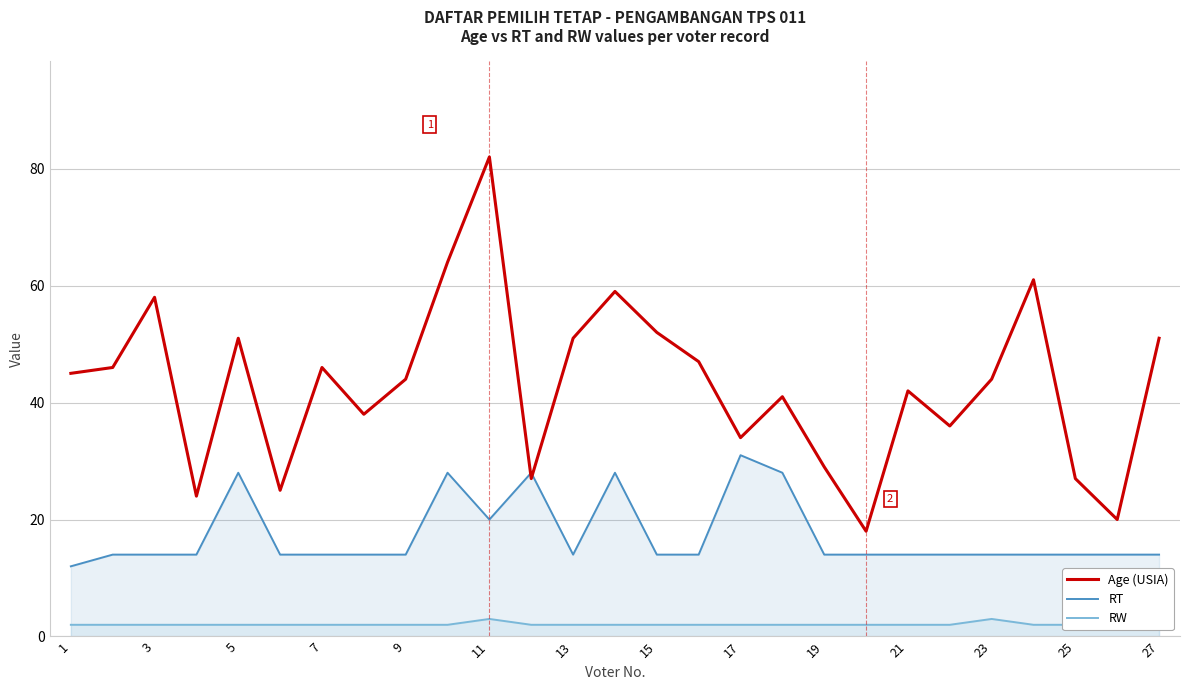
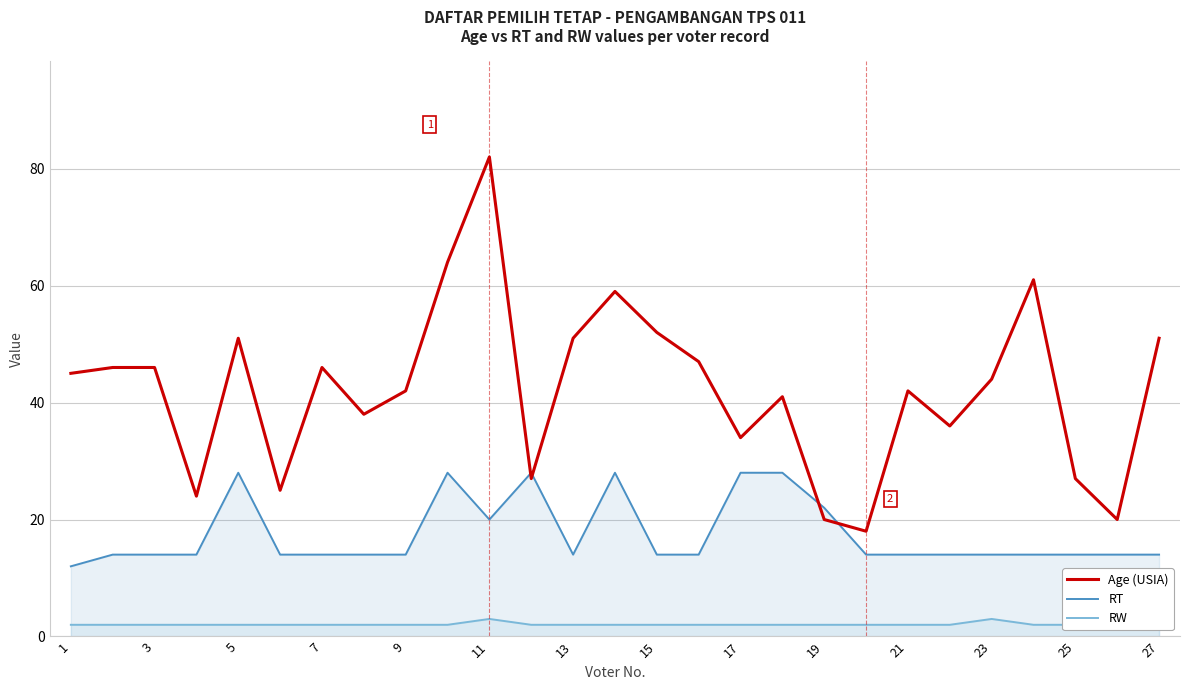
Age (USIA), 3: 58 -> 46
Age (USIA), 9: 44 -> 42
RT, 17: 31 -> 28
Age (USIA), 19: 29 -> 20
RT, 19: 14 -> 22
